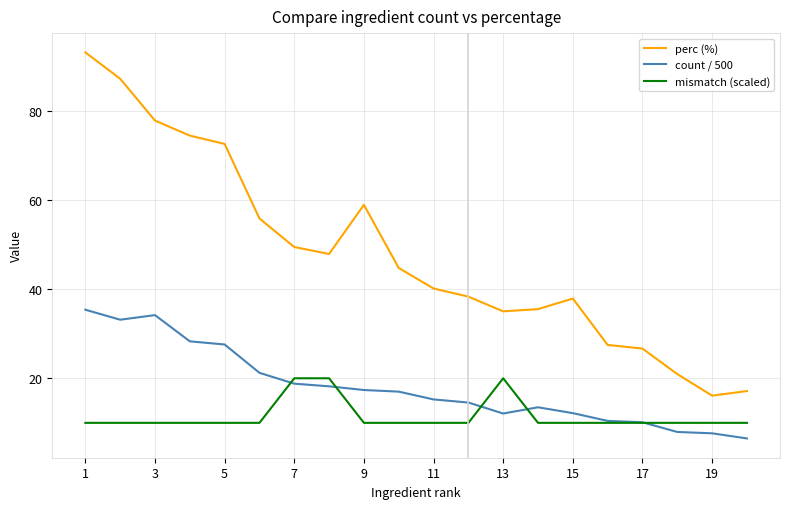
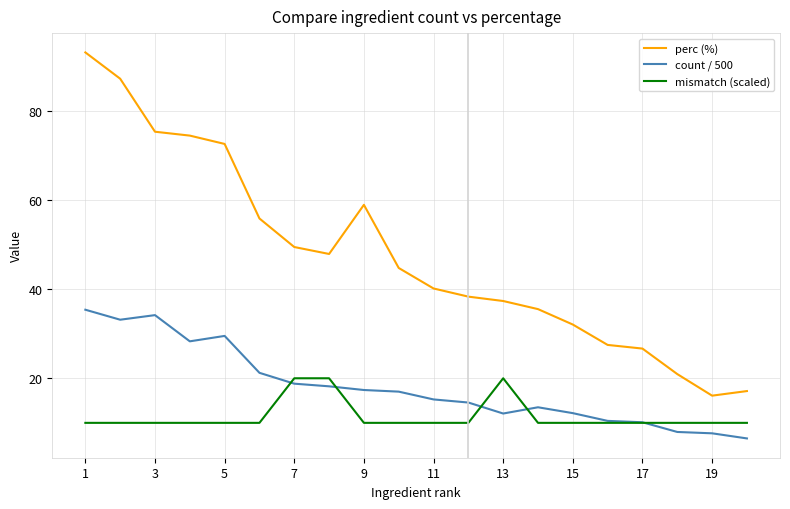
perc (%), 3: 78 -> 75
count / 500, 5: 28 -> 30
perc (%), 13: 35 -> 37
perc (%), 15: 38 -> 32
